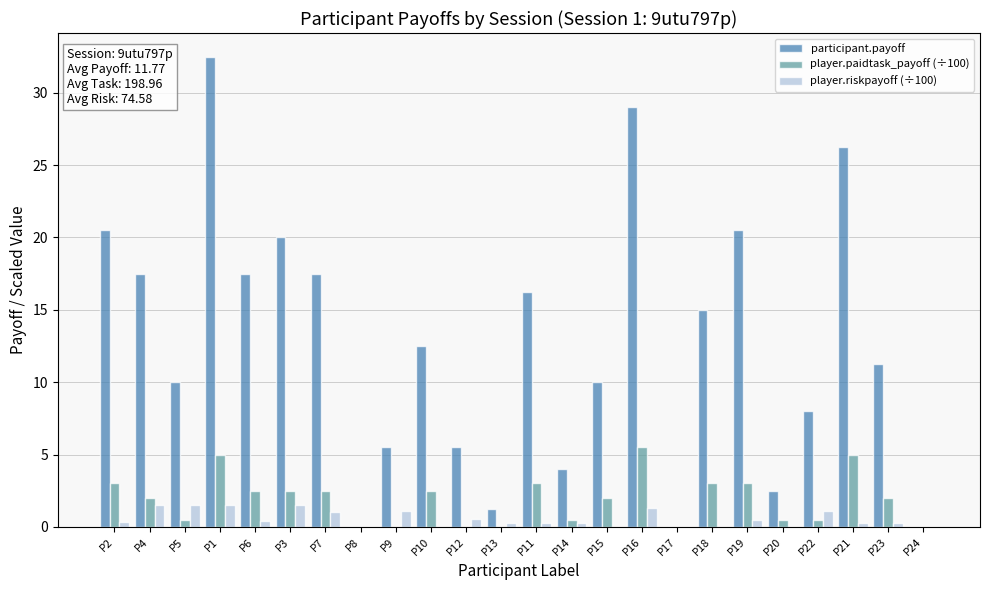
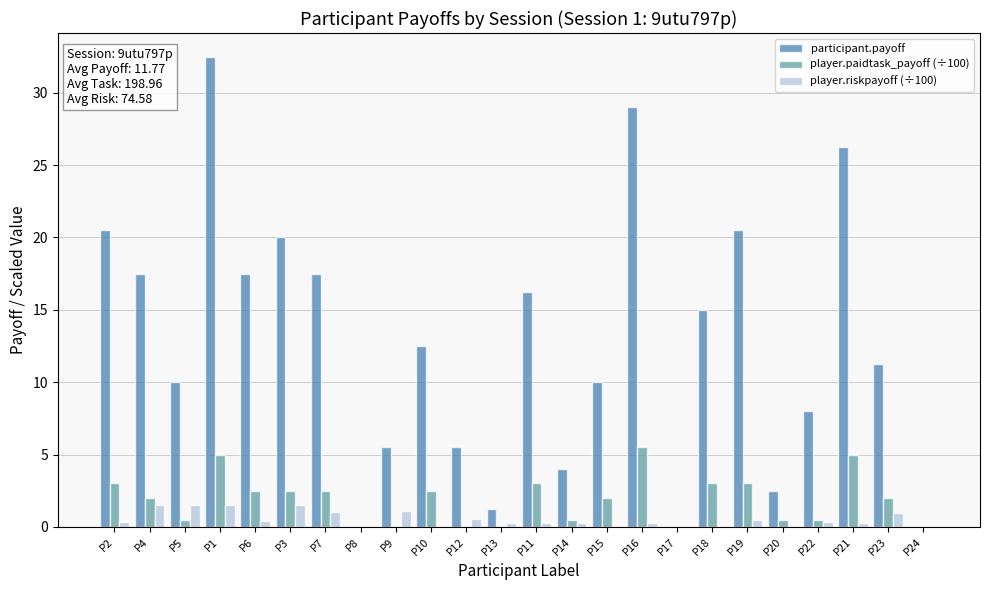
player.riskpayoff (÷100), P16: 1.3 -> 0.3
player.riskpayoff (÷100), P22: 1.1 -> 0.3
player.riskpayoff (÷100), P23: 0.3 -> 1.0
